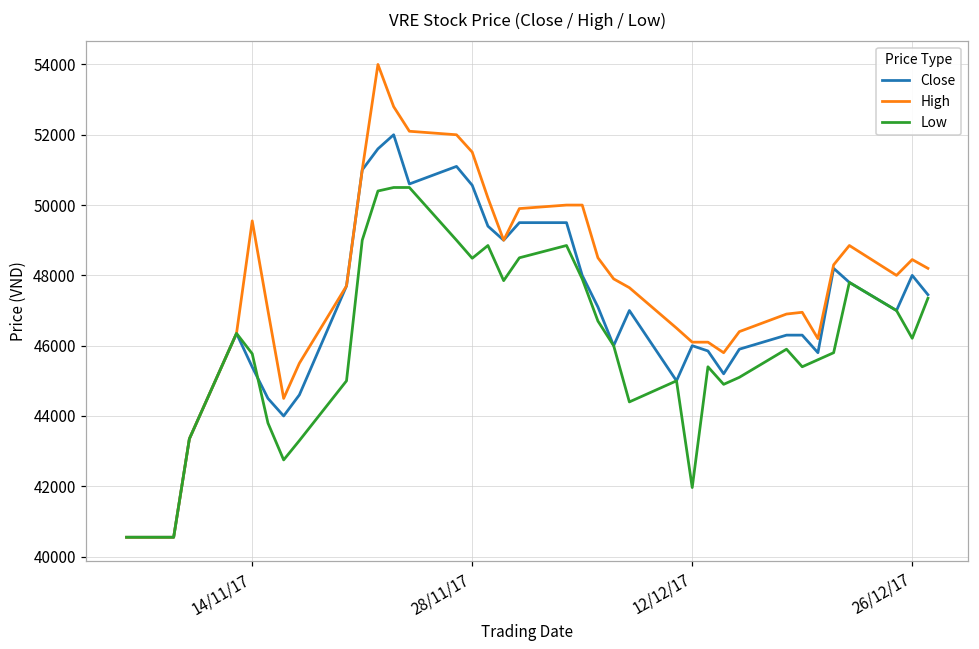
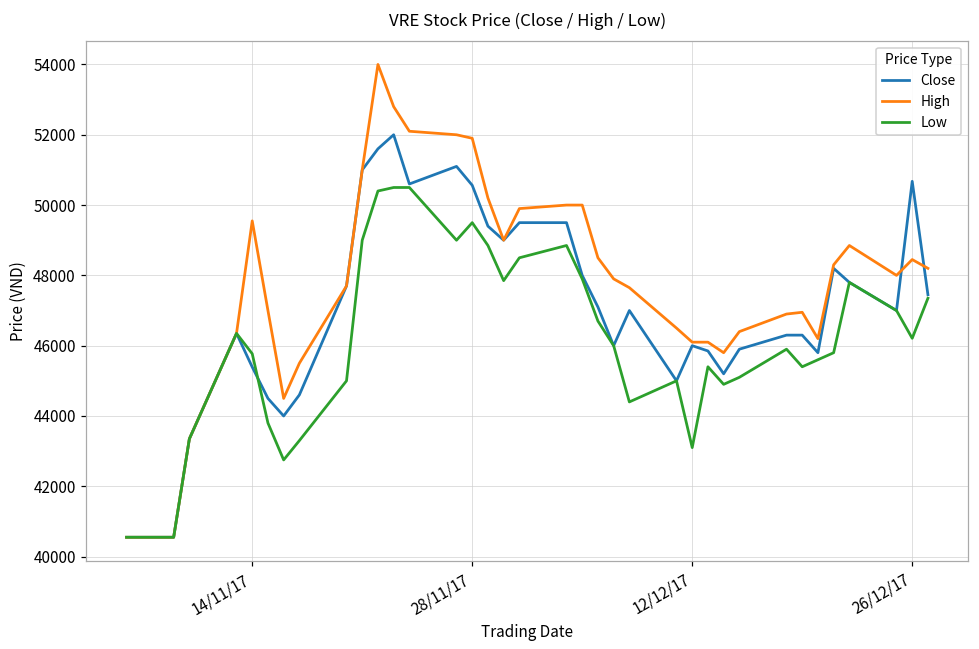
High, 28/11/17: 51500 -> 51900
Low, 28/11/17: 48500 -> 49500
Low, 12/12/17: 42000 -> 43100
Close, 26/12/17: 48000 -> 50700
